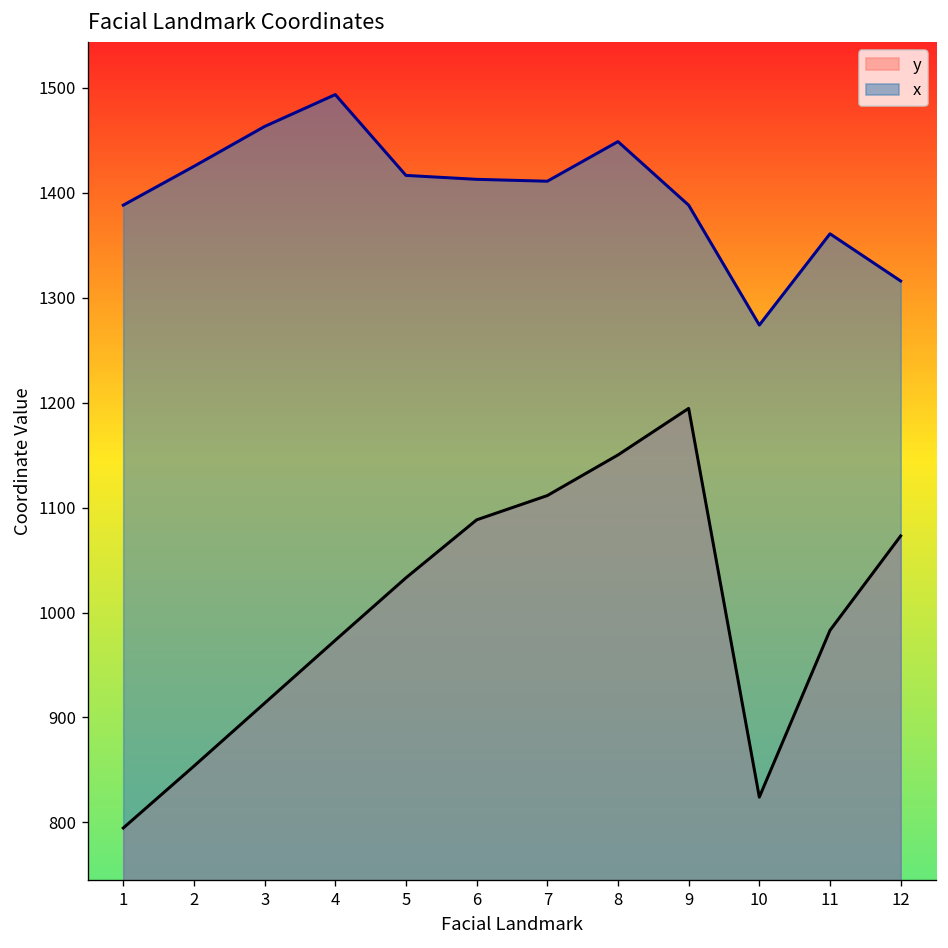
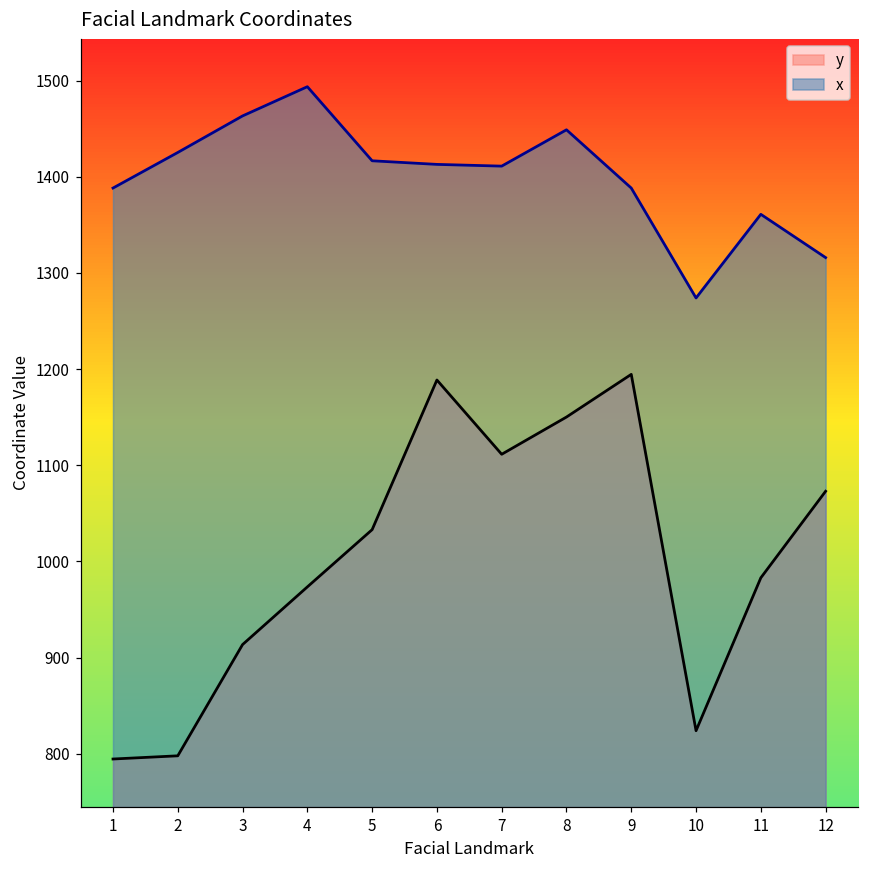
y, 2: 850 -> 800
y, 6: 1090 -> 1190
